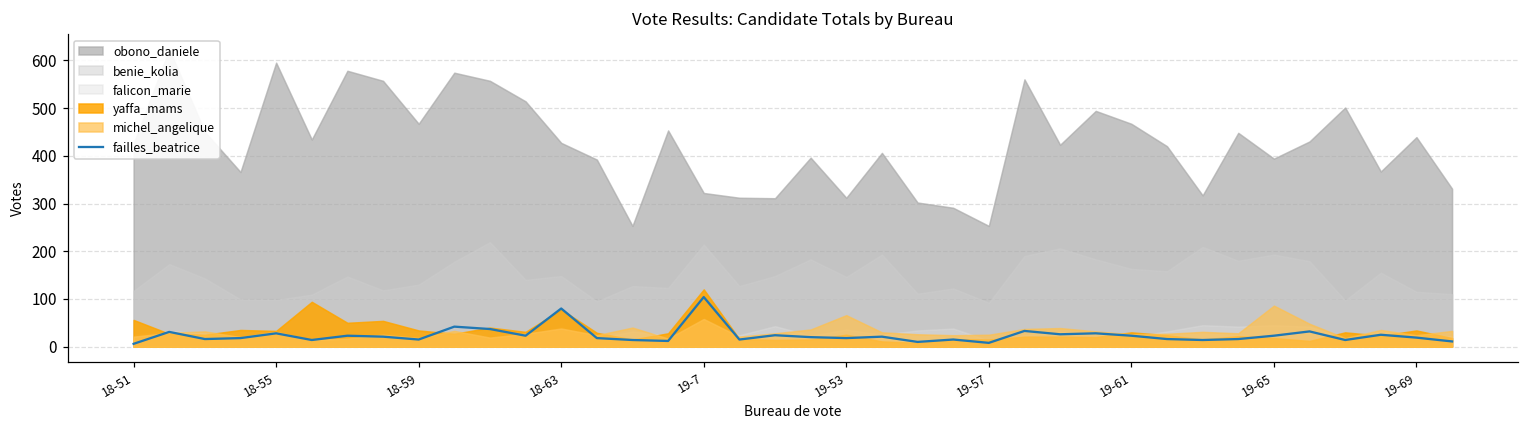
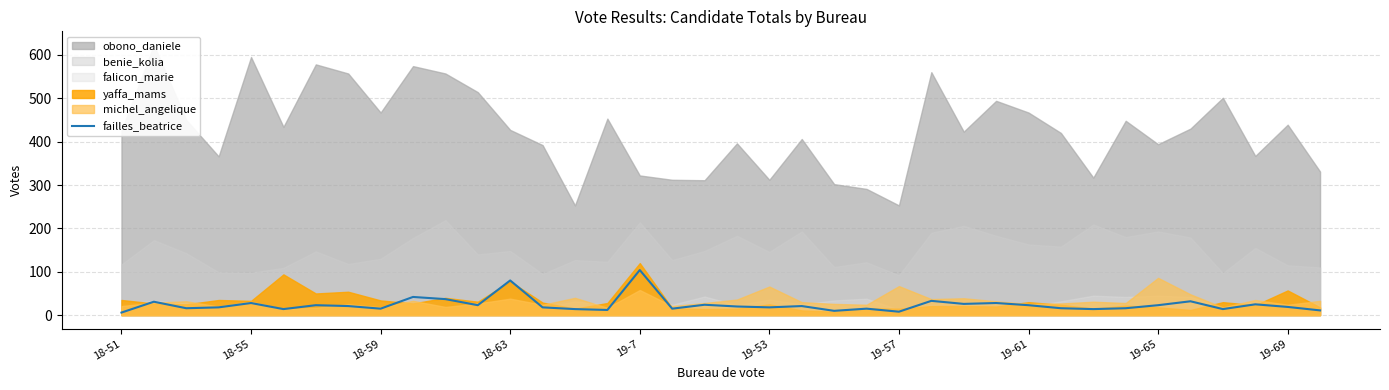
yaffa_mams, 18-51: 60 -> 40
michel_angelique, 19-57: 30 -> 70
yaffa_mams, 19-69: 30 -> 60
